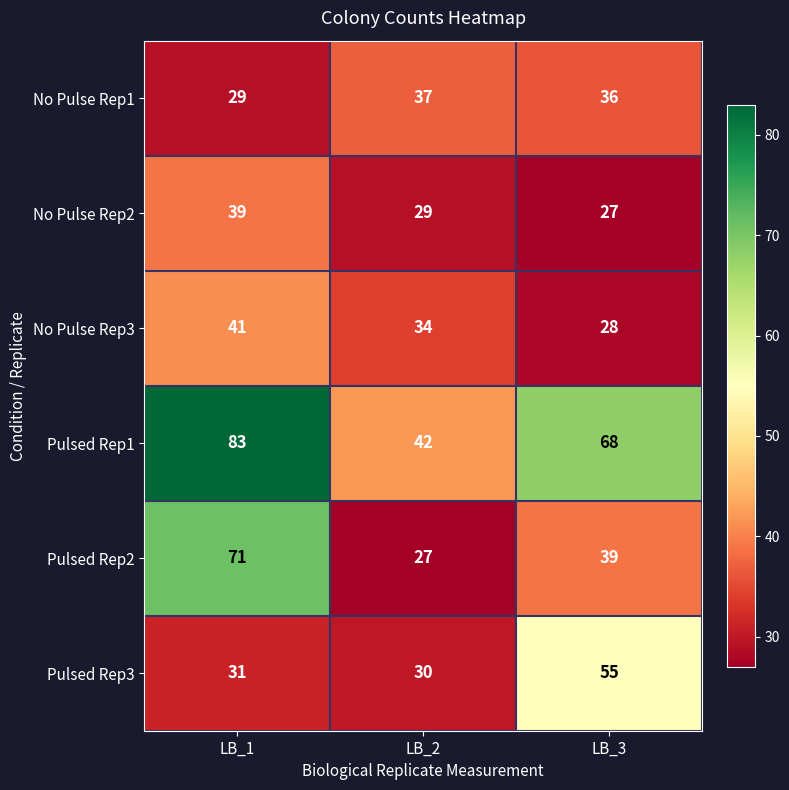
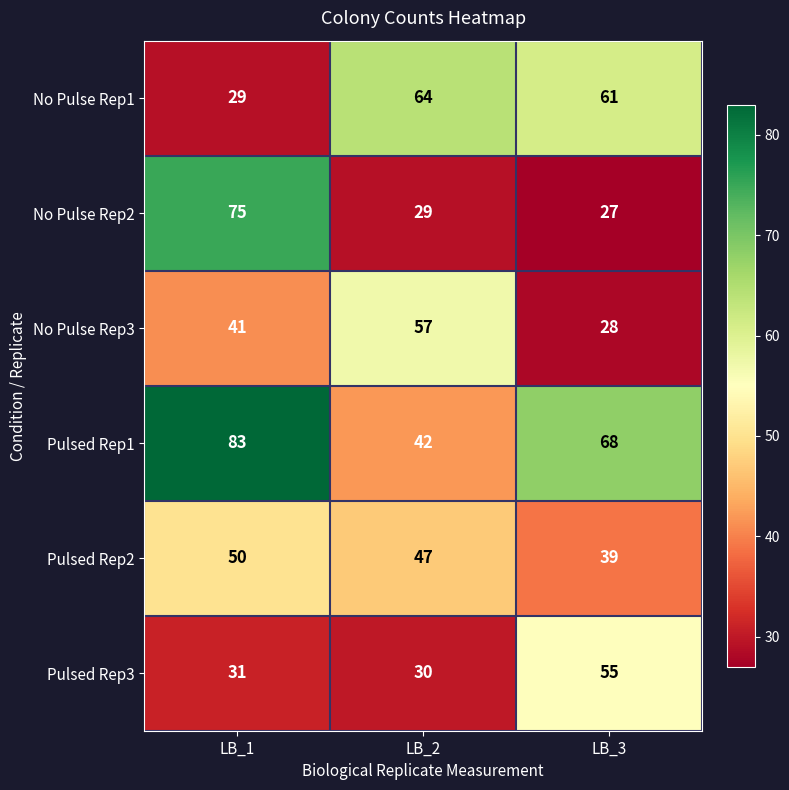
No Pulse Rep1, LB_2: 37 -> 64
No Pulse Rep1, LB_3: 36 -> 61
No Pulse Rep2, LB_1: 39 -> 75
No Pulse Rep3, LB_2: 34 -> 57
Pulsed Rep2, LB_1: 71 -> 50
Pulsed Rep2, LB_2: 27 -> 47
